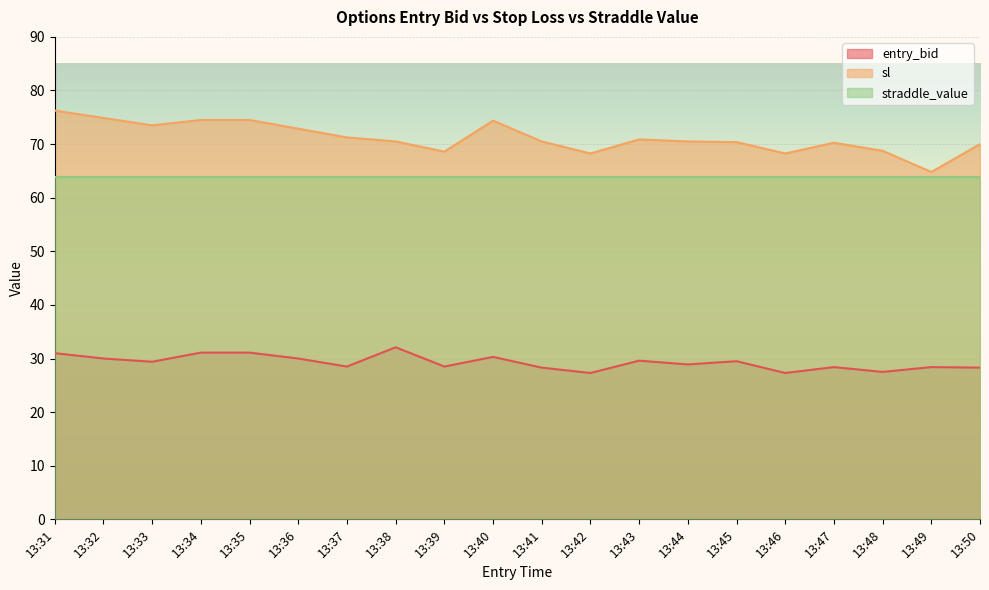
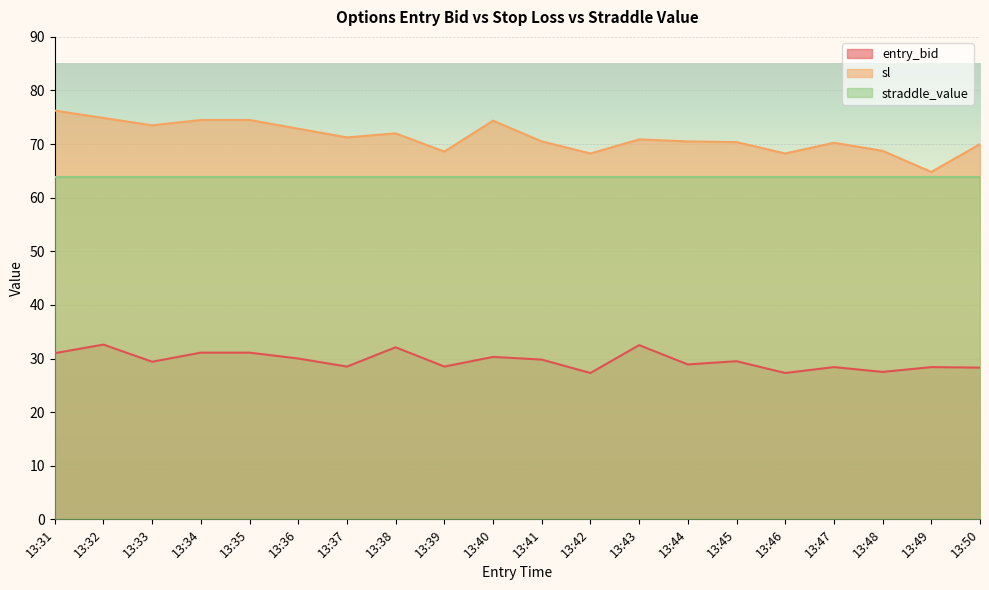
entry_bid, 13:32: 30 -> 33
sl, 13:38: 71 -> 72
entry_bid, 13:41: 28 -> 30
entry_bid, 13:43: 30 -> 33
